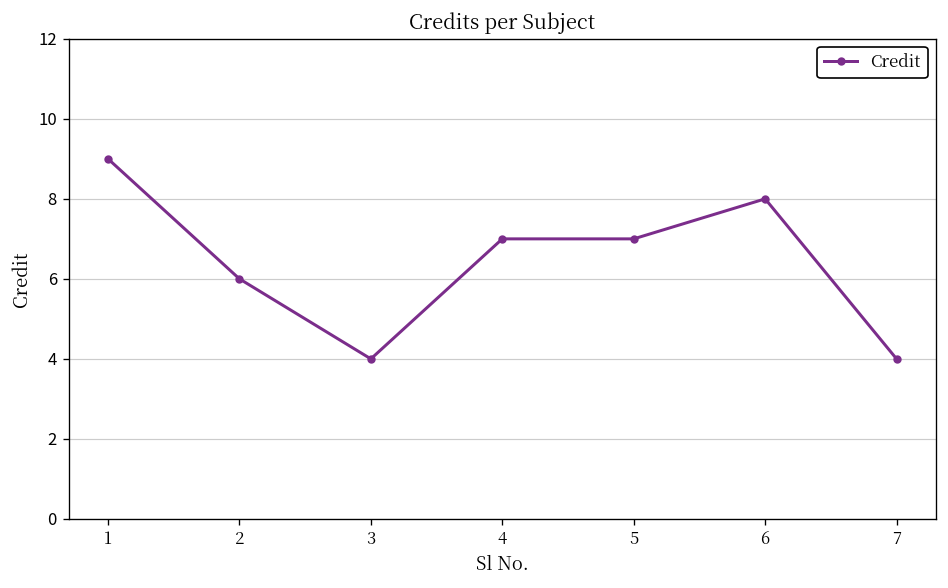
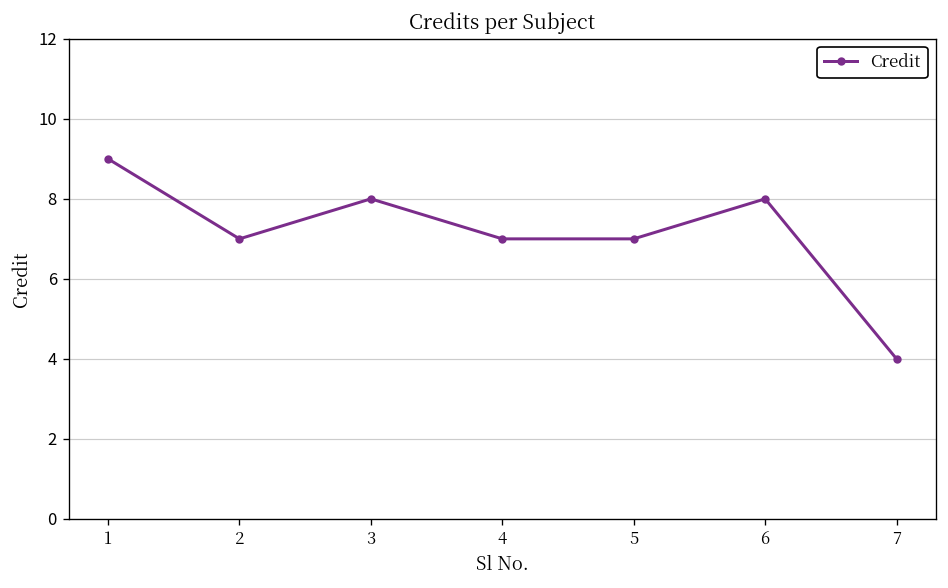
2: 6 -> 7
3: 4 -> 8
